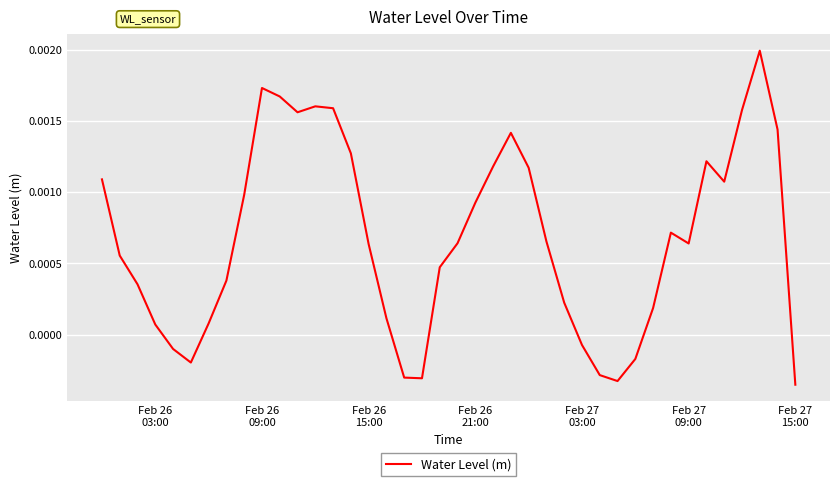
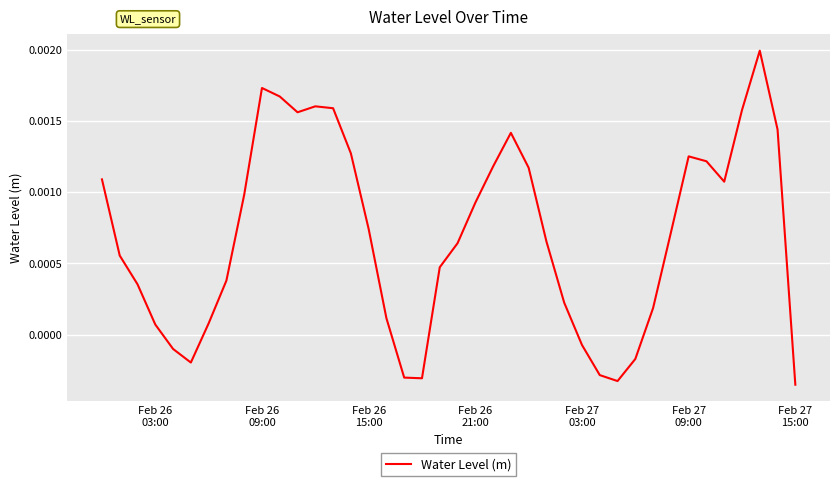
Feb 26 15:00: 0.00064 -> 0.00074
Feb 27 09:00: 0.00064 -> 0.00125
